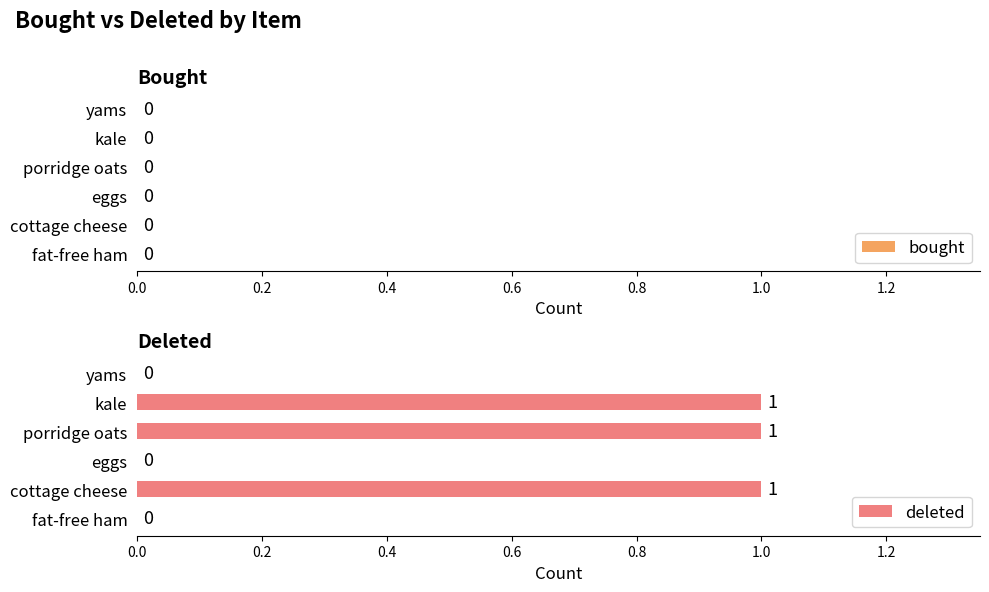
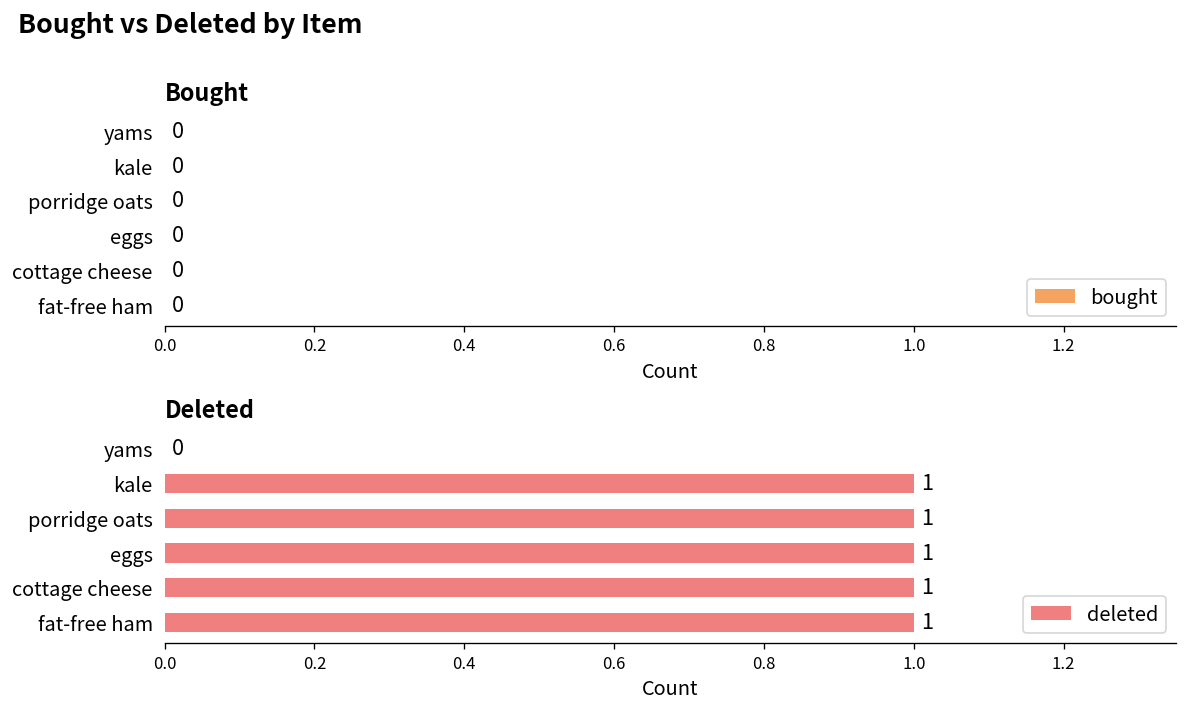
Deleted, eggs: 0 -> 1
Deleted, fat-free ham: 0 -> 1
